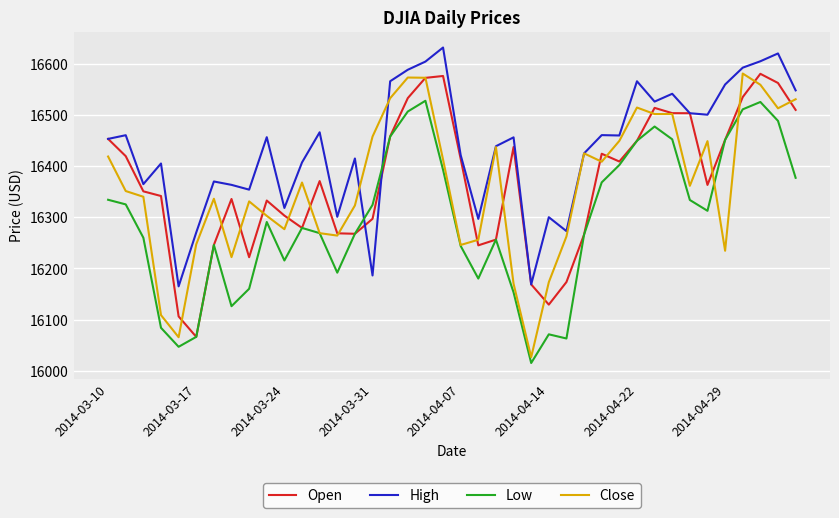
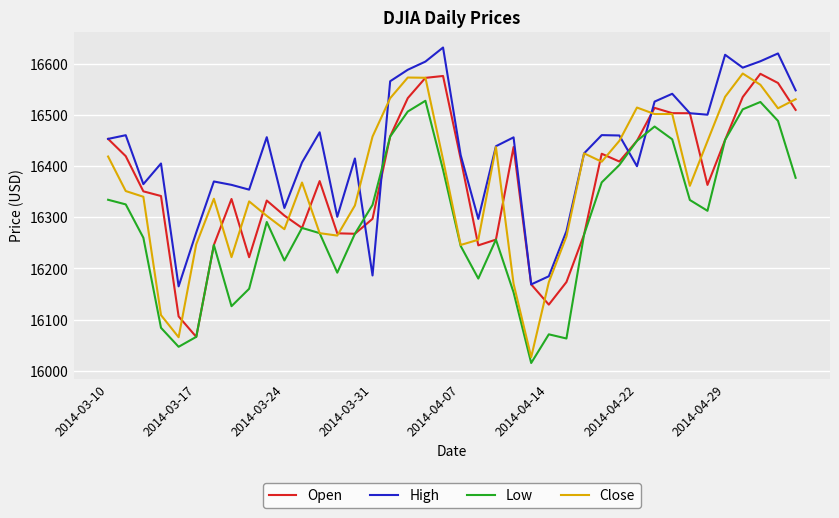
High, 2014-04-14: 16300 -> 16180
High, 2014-04-22: 16570 -> 16400
High, 2014-04-29: 16560 -> 16620
Close, 2014-04-29: 16230 -> 16540
